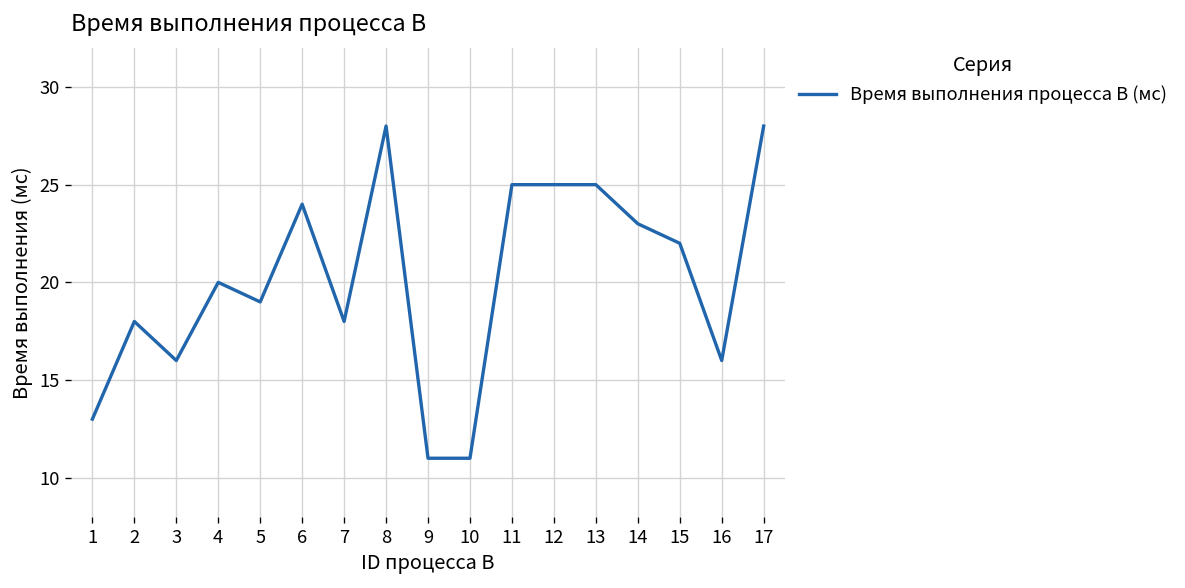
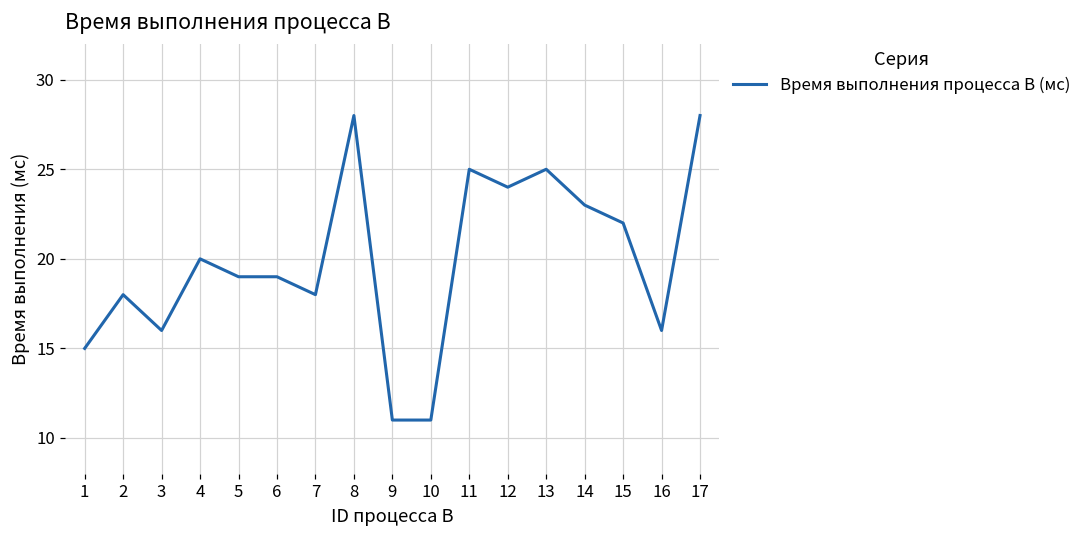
1: 13 -> 15
6: 24 -> 19
12: 25 -> 24
